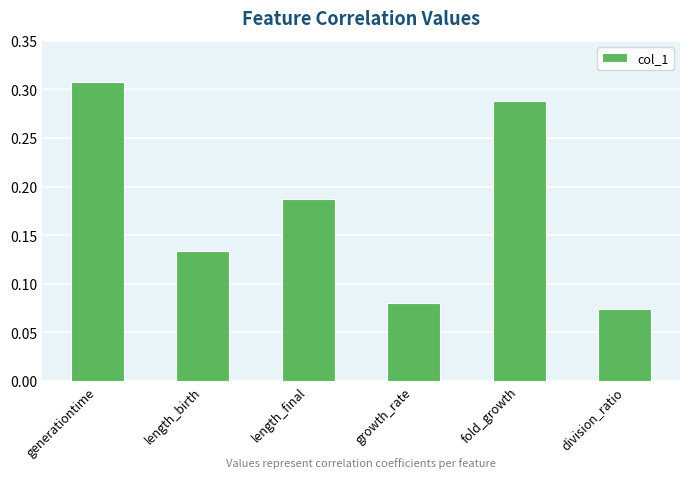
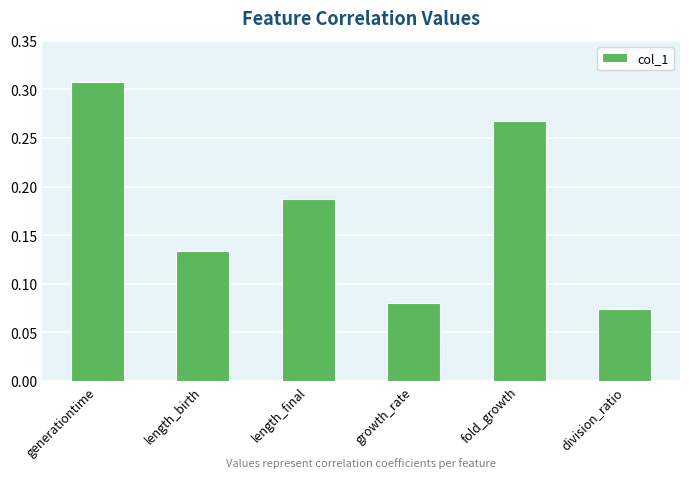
fold_growth: 0.29 -> 0.27
